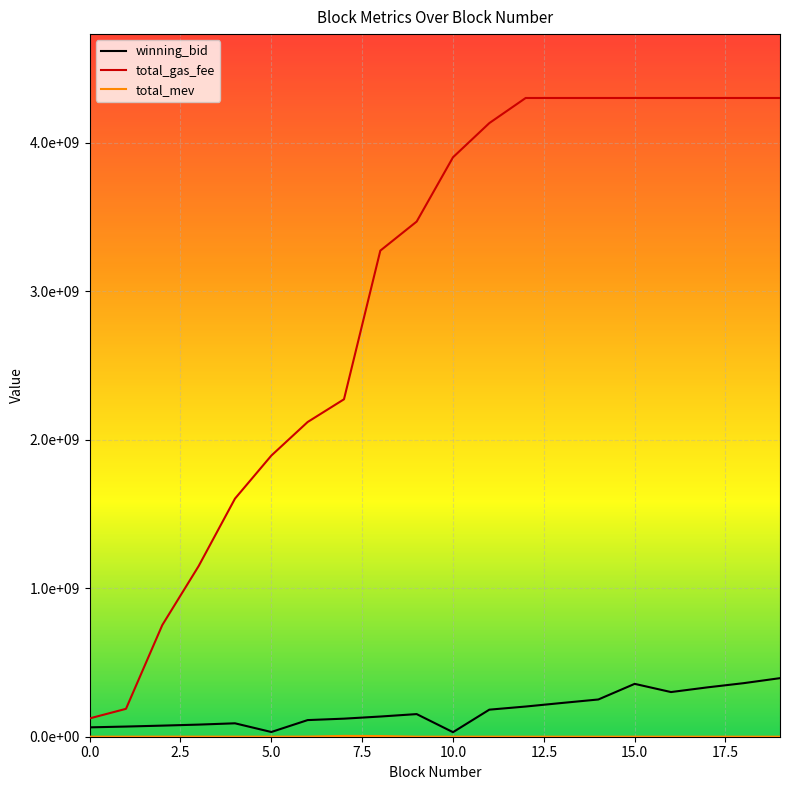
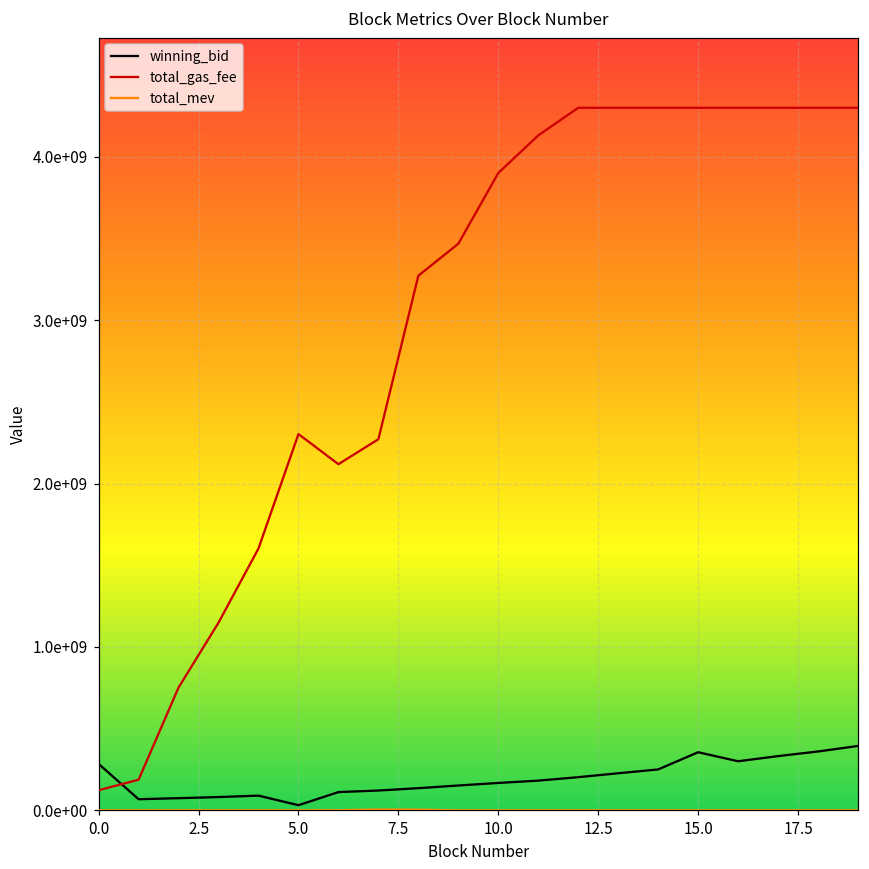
winning_bid, 0.0: 60000000 -> 280000000
total_gas_fee, 5.0: 1890000000 -> 2300000000
winning_bid, 10.0: 30000000 -> 170000000
